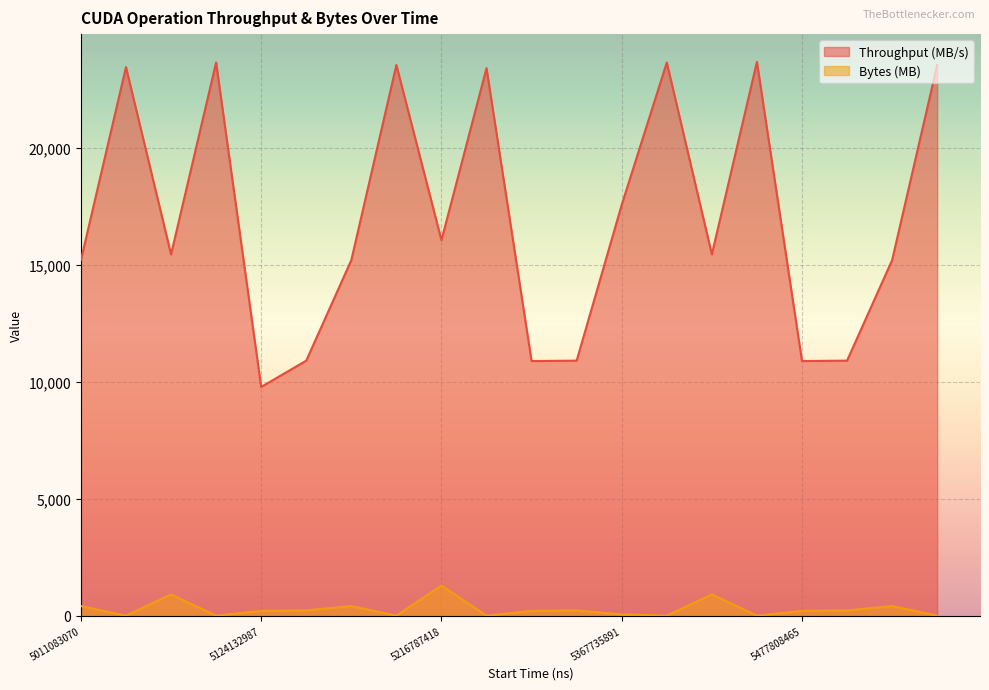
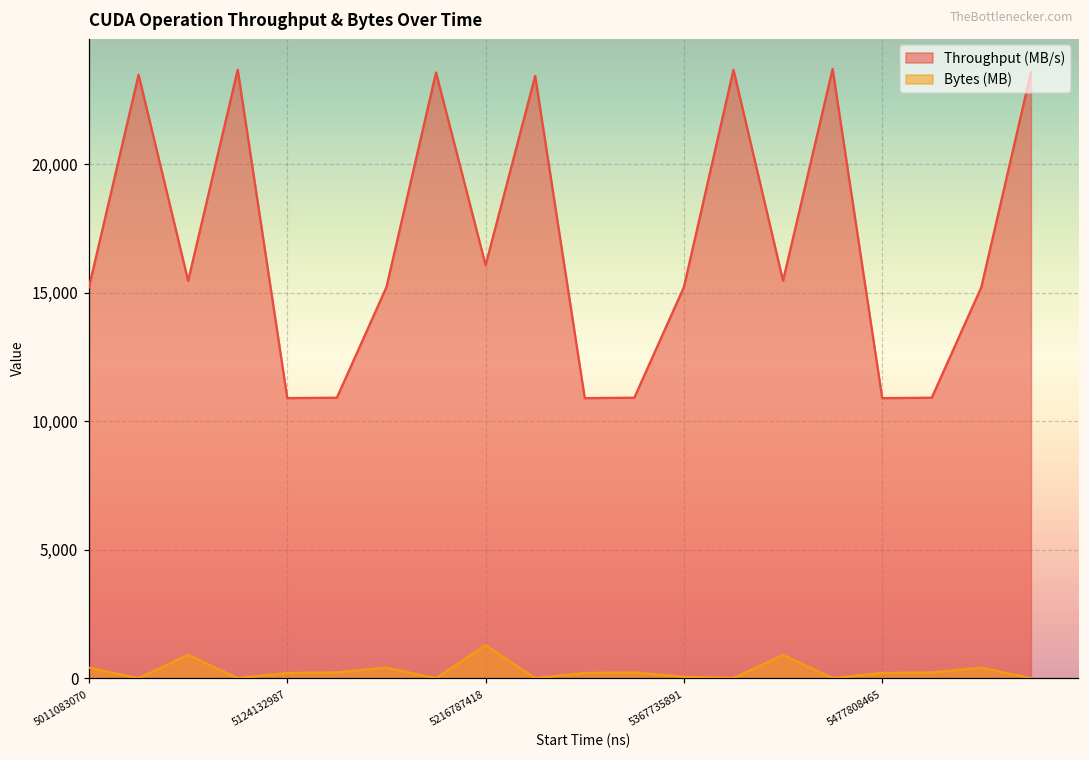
Throughput (MB/s), 5124132987: 9,800 -> 10,900
Throughput (MB/s), 5367735891: 17,600 -> 15,200
